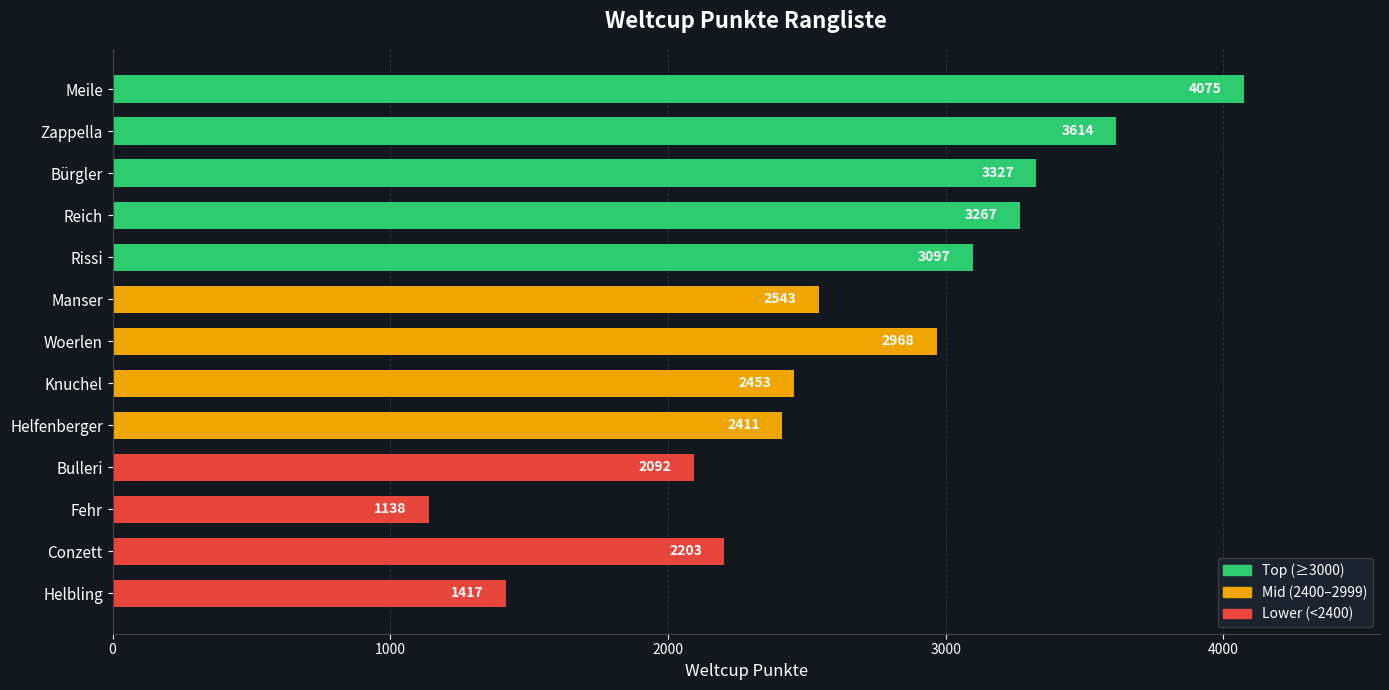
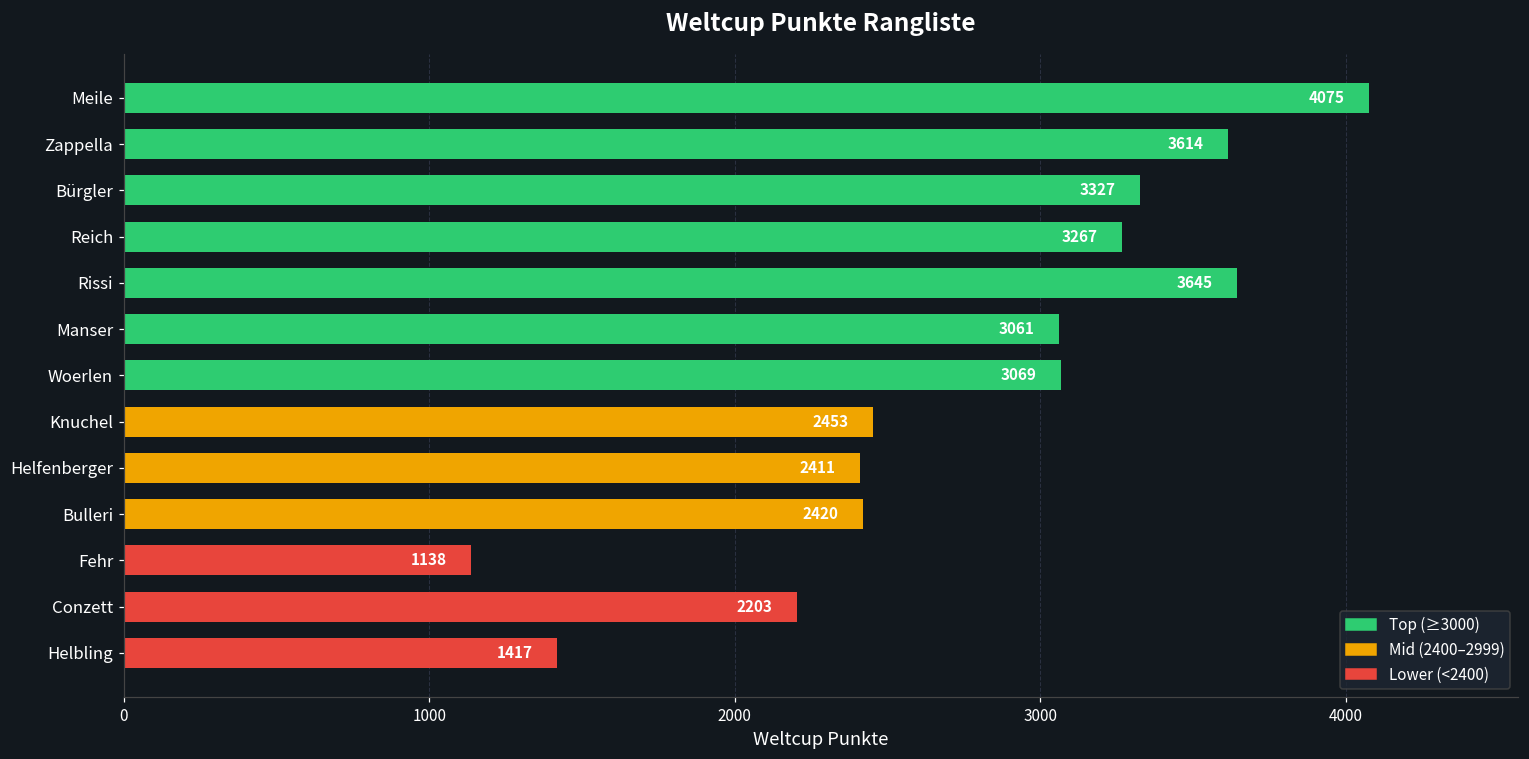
Rissi: 3097 -> 3645
Manser: 2543 -> 3061
Woerlen: 2968 -> 3069
Bulleri: 2092 -> 2420
